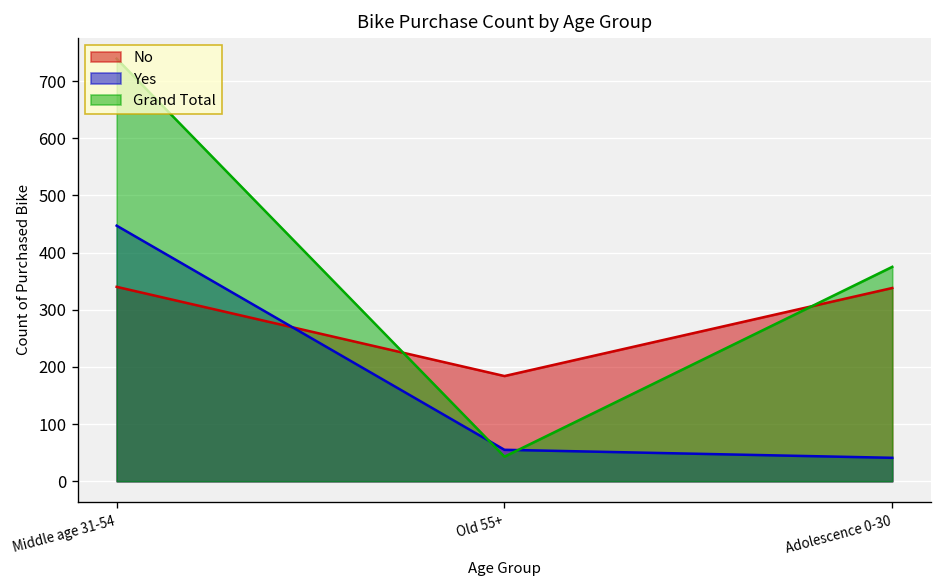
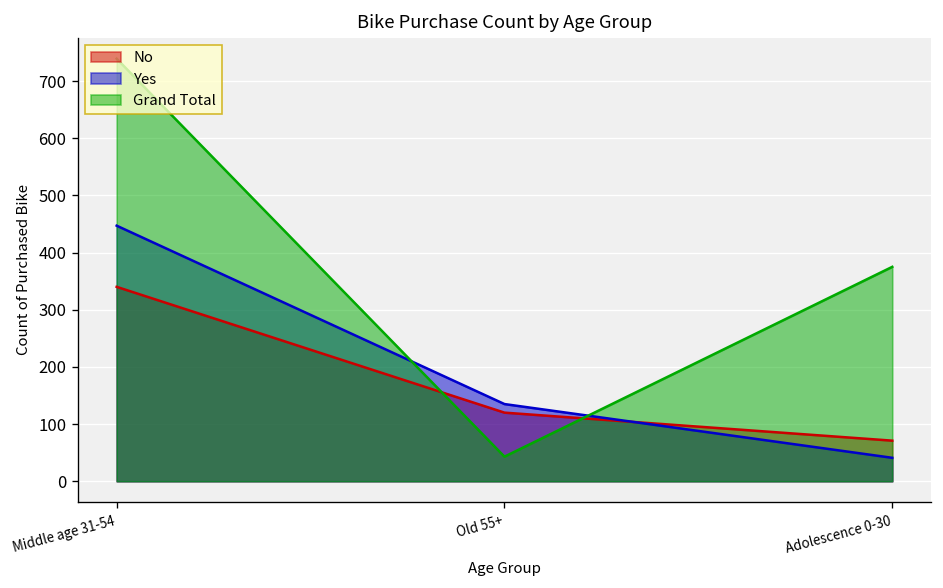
No, Old 55+: 180 -> 120
Yes, Old 55+: 60 -> 140
No, Adolescence 0-30: 340 -> 70
